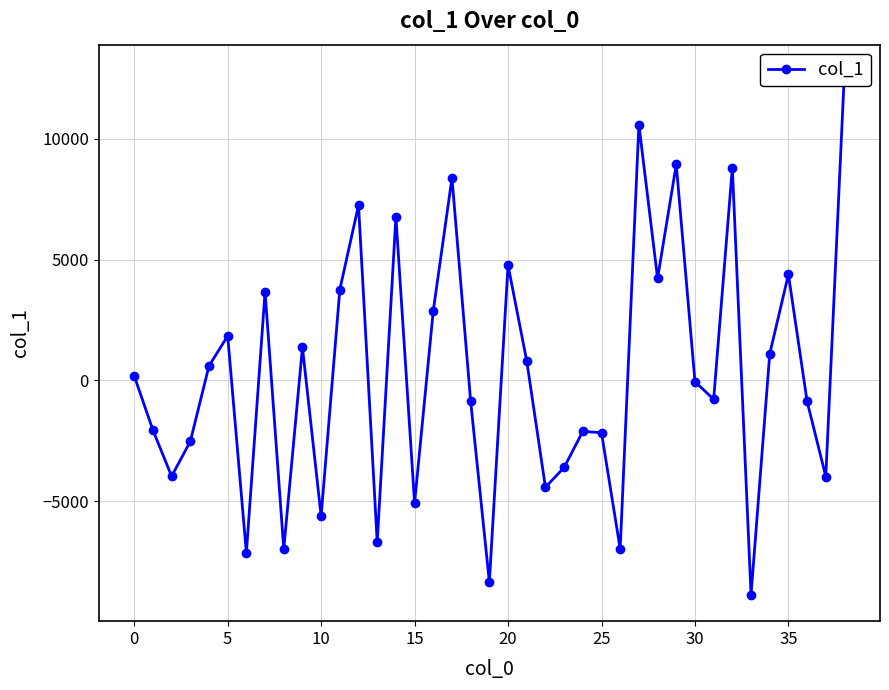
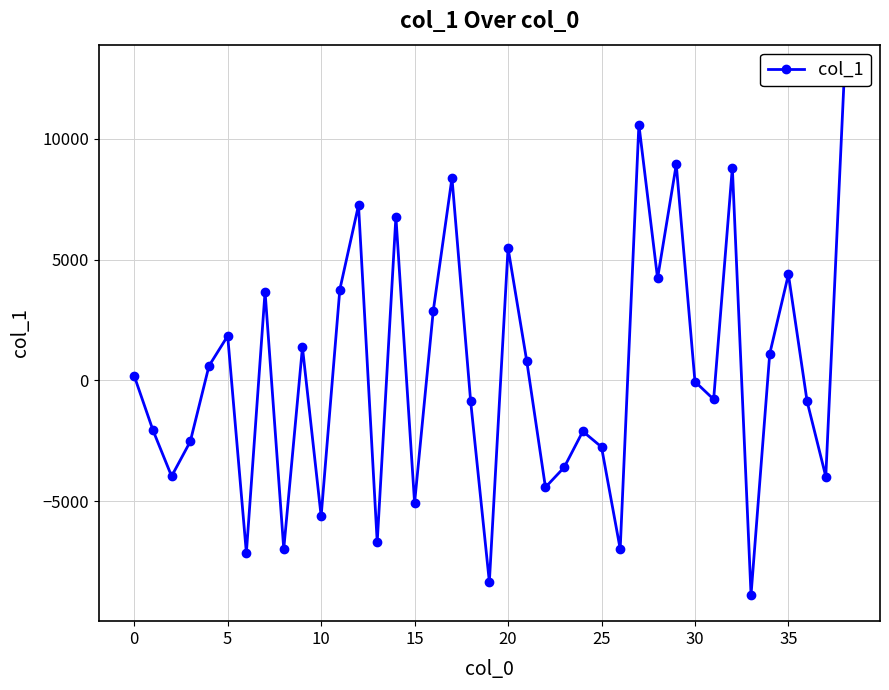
20: 4800 -> 5500
25: -2200 -> -2800
